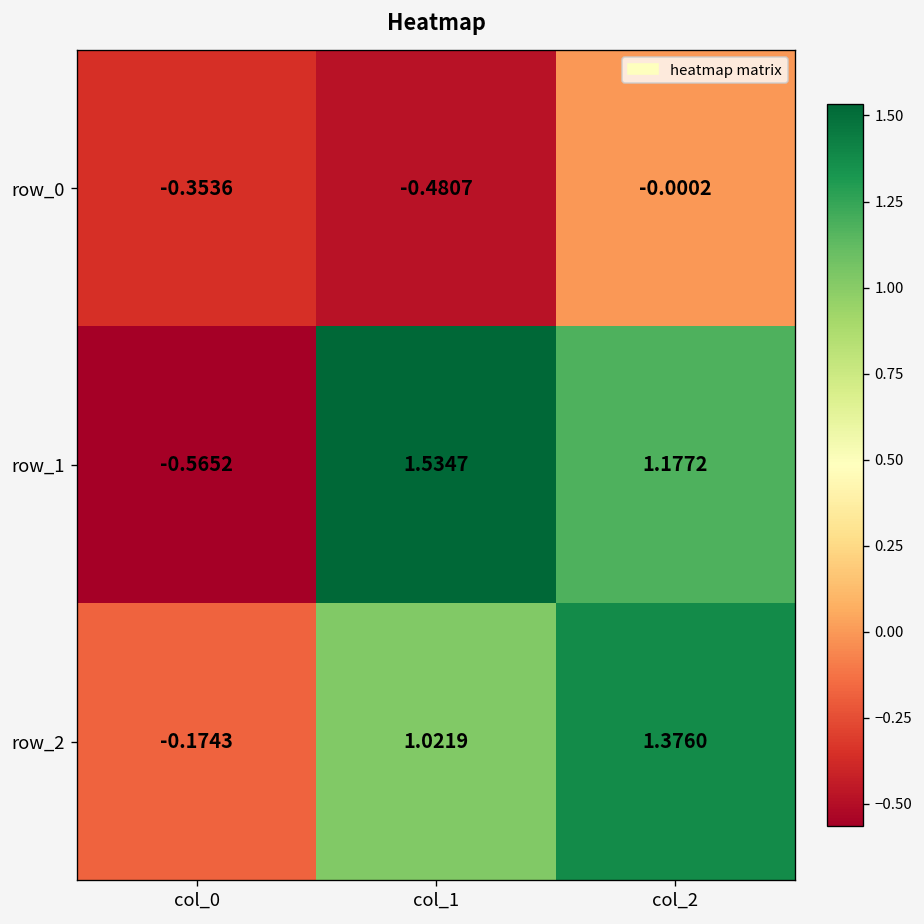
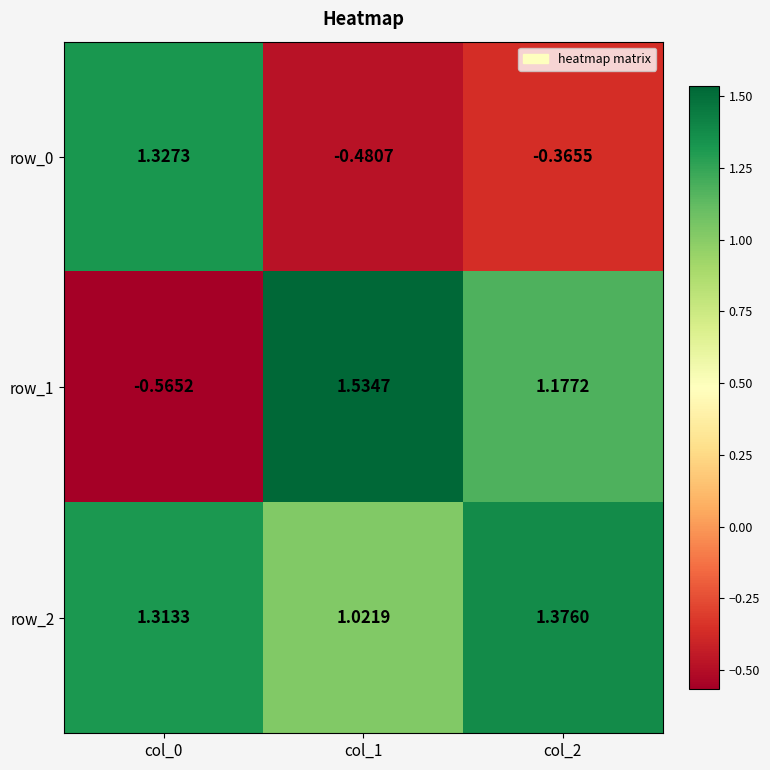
row_0, col_0: -0.3536 -> 1.3273
row_0, col_2: -0.0002 -> -0.3655
row_2, col_0: -0.1743 -> 1.3133
